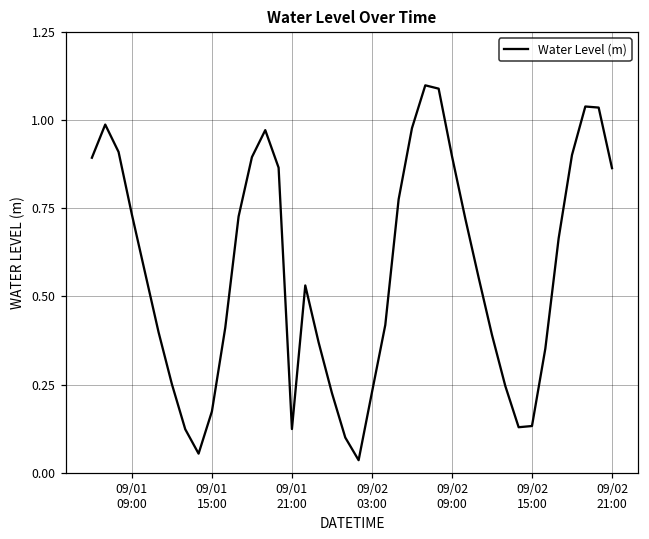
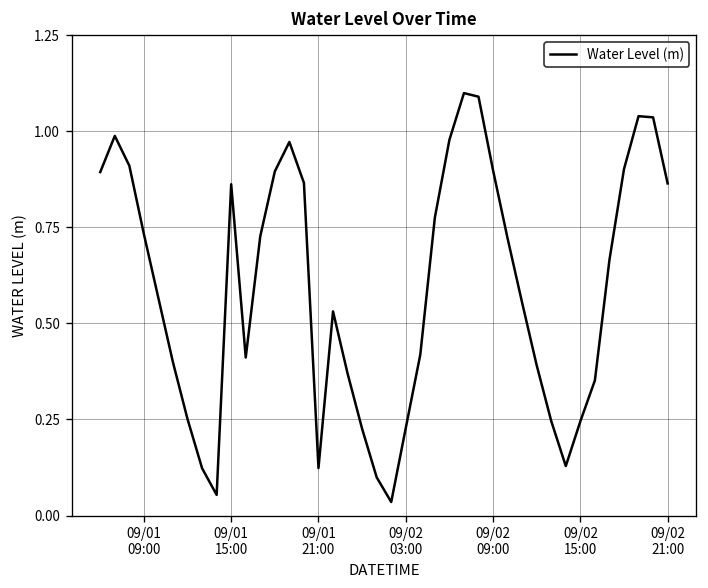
09/01 15:00: 0.17 -> 0.86
09/02 15:00: 0.13 -> 0.25
